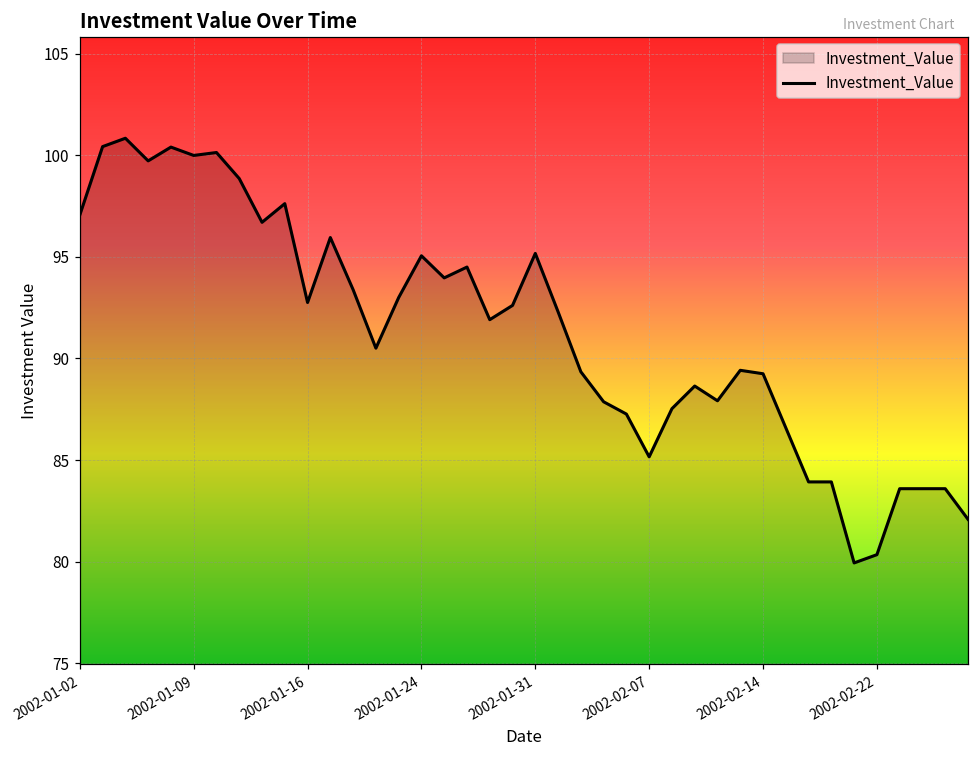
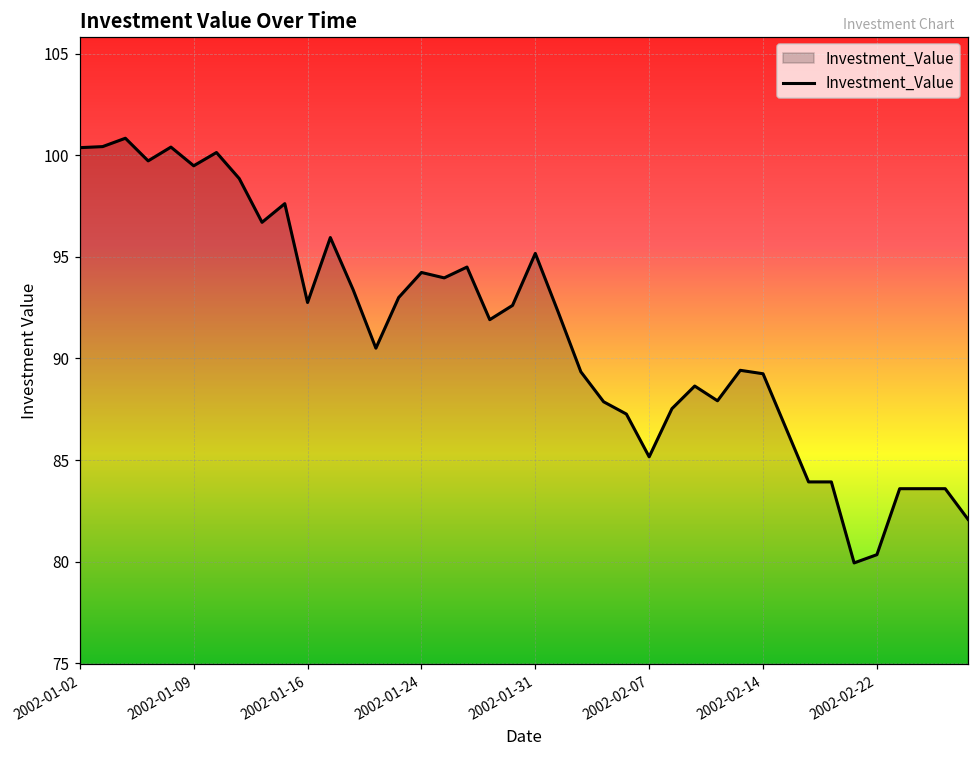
2002-01-02: 97.1 -> 100.4
2002-01-09: 100.0 -> 99.5
2002-01-24: 95.1 -> 94.2
